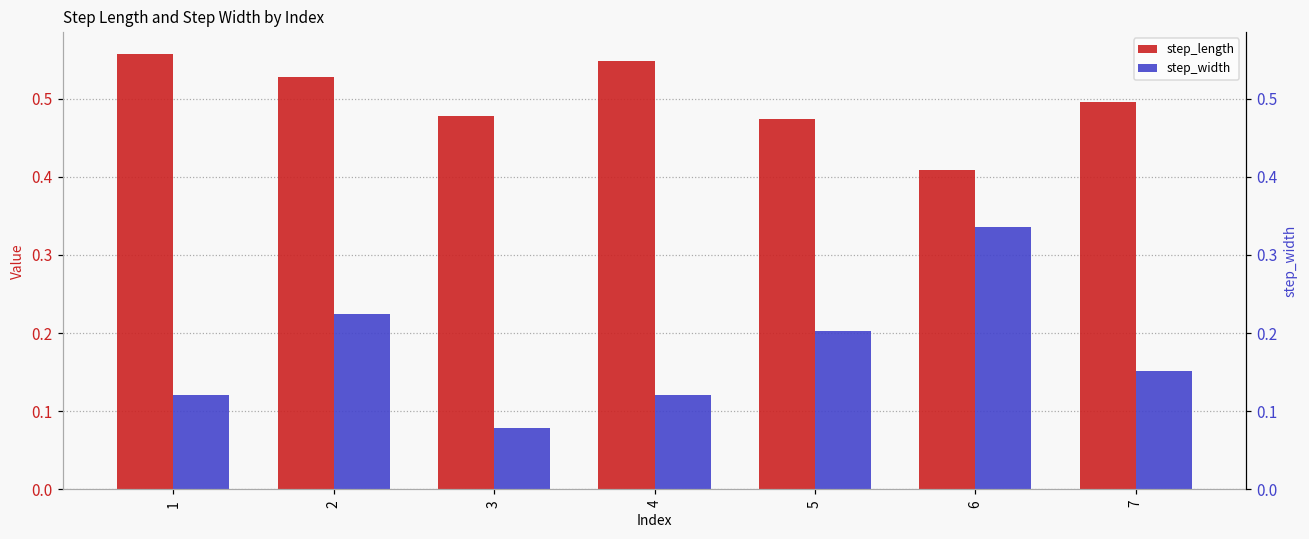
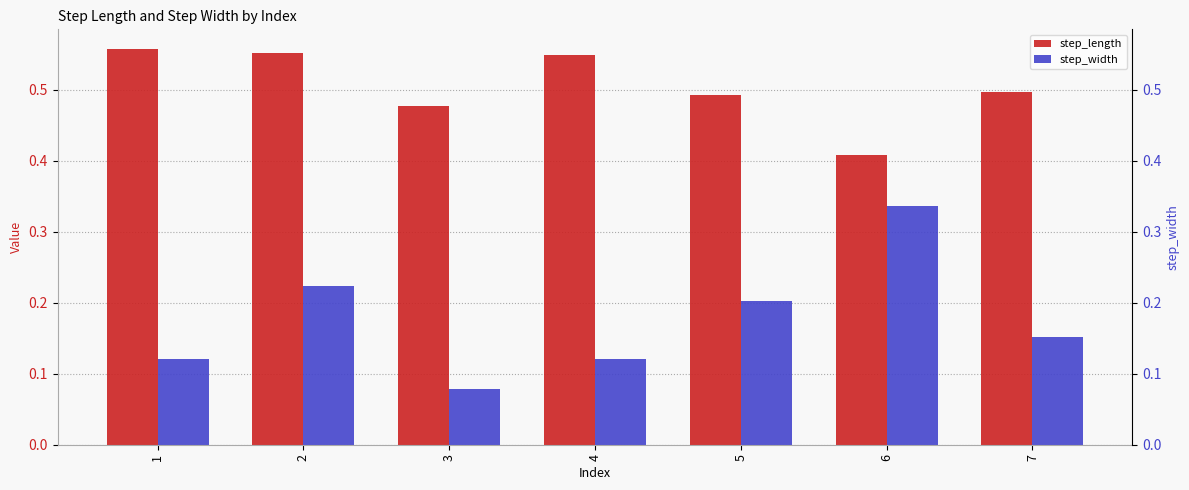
step_length, 2: 0.53 -> 0.55
step_length, 5: 0.47 -> 0.49
